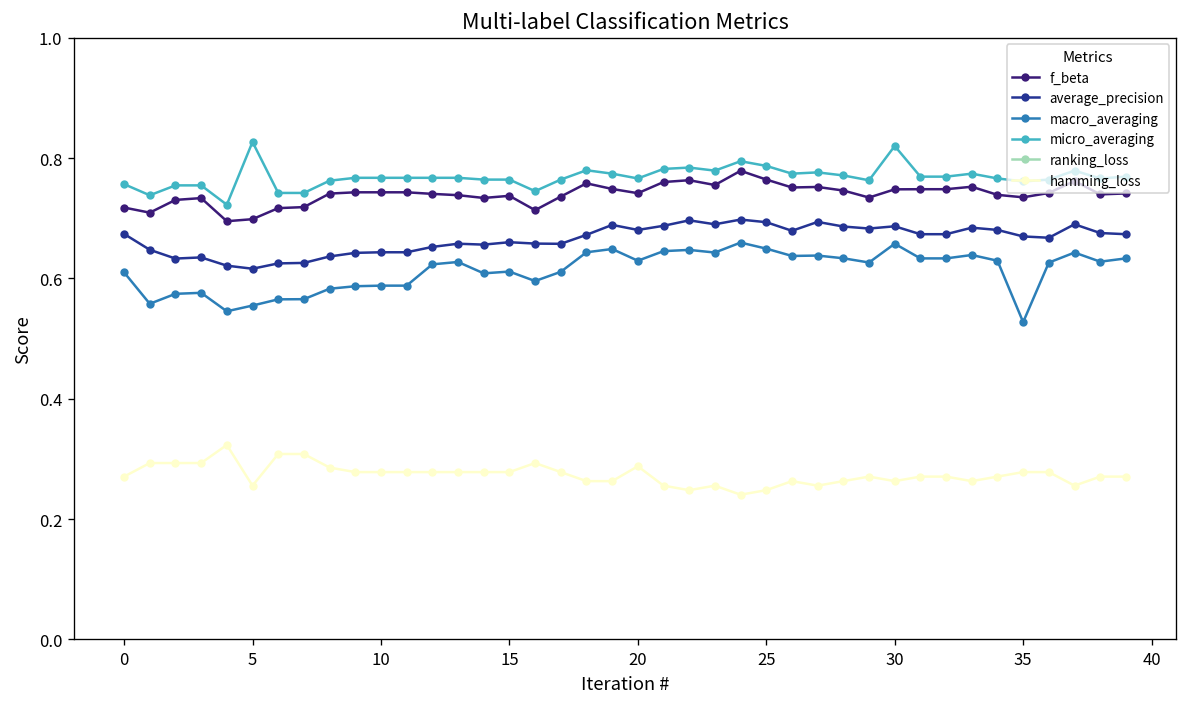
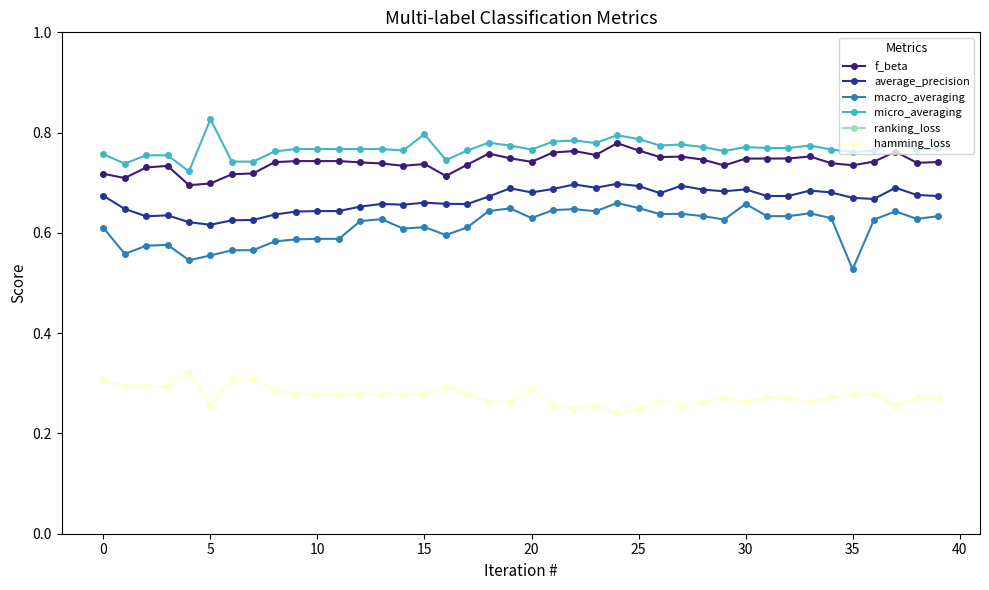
hamming_loss, 0: 0.27 -> 0.31
micro_averaging, 15: 0.76 -> 0.80
micro_averaging, 30: 0.82 -> 0.77
